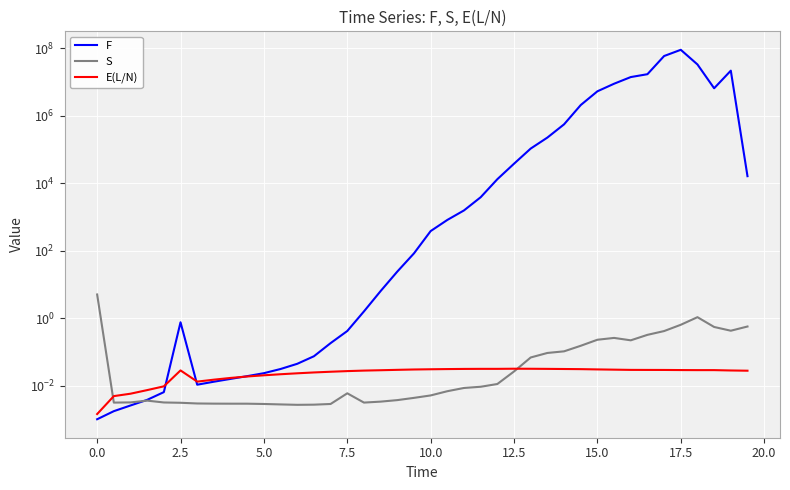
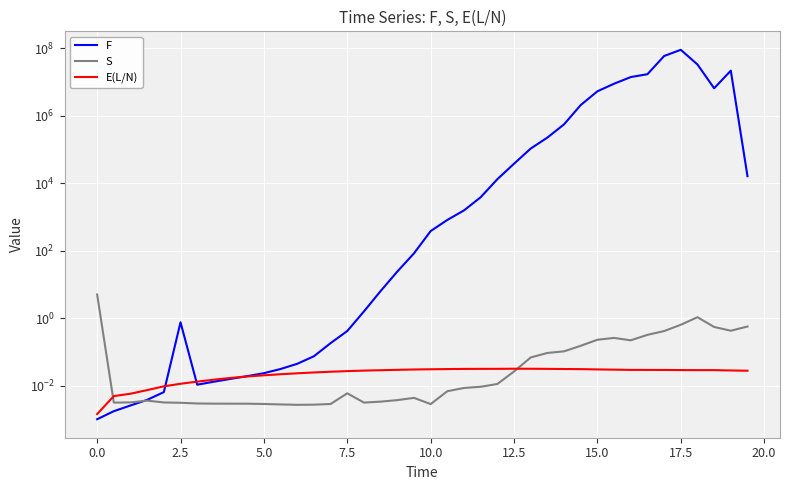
E(L/N), 2.5: 0.03 -> 0.011
S, 10.0: 0.005 -> 0.003
